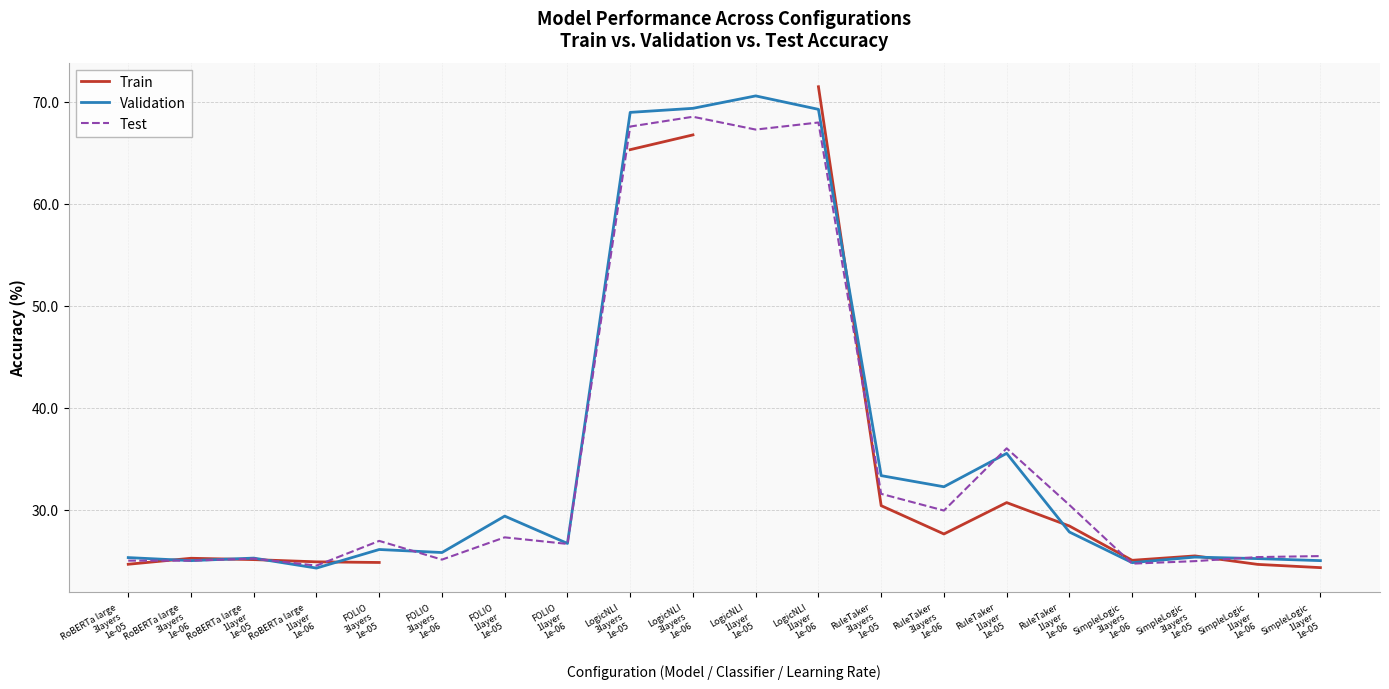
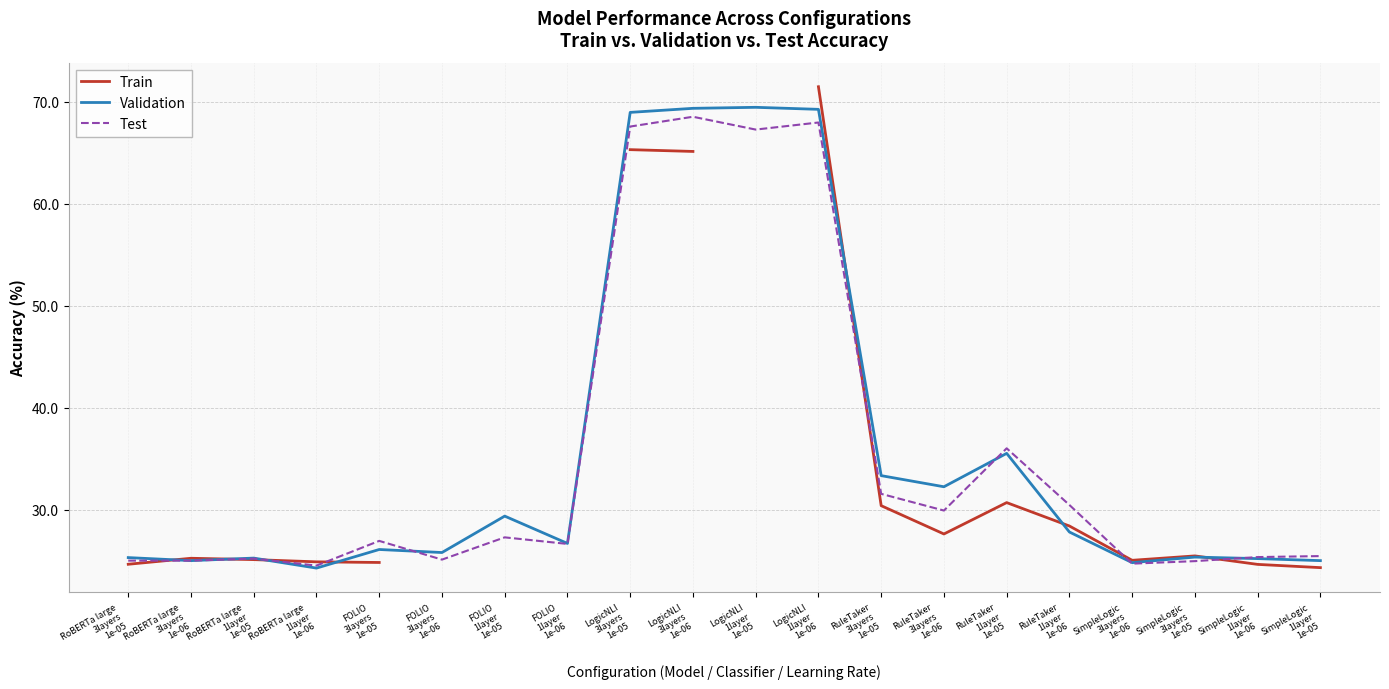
Train, LogicNLI 3layers 1e-06: 66.7 -> 65.1
Validation, LogicNLI 1layer 1e-05: 70.6 -> 69.4
